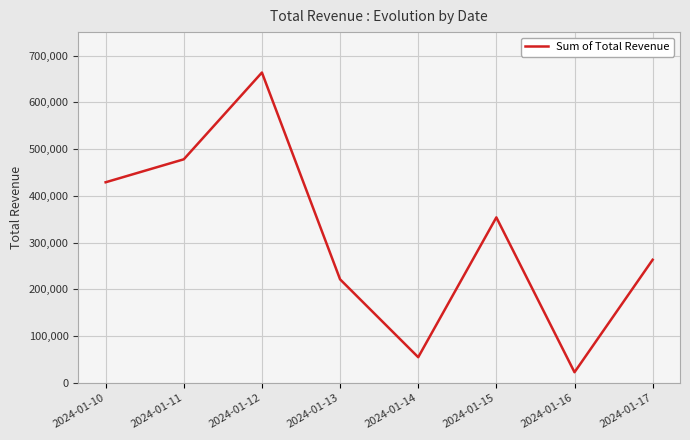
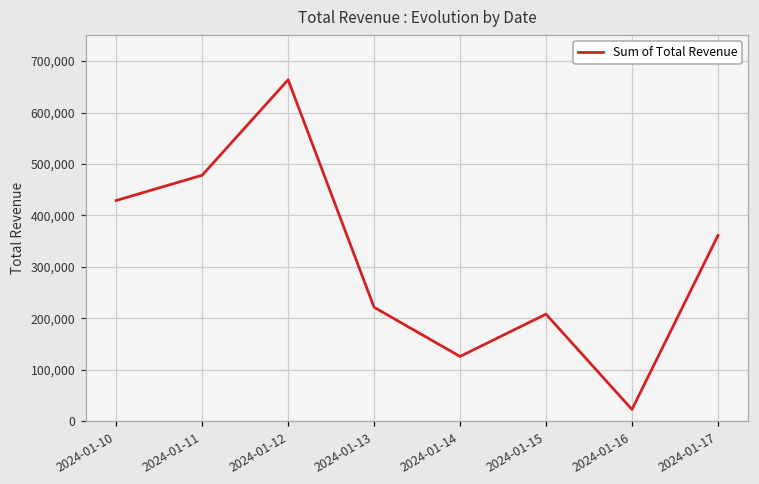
2024-01-14: 60,000 -> 130,000
2024-01-15: 350,000 -> 210,000
2024-01-17: 260,000 -> 360,000
